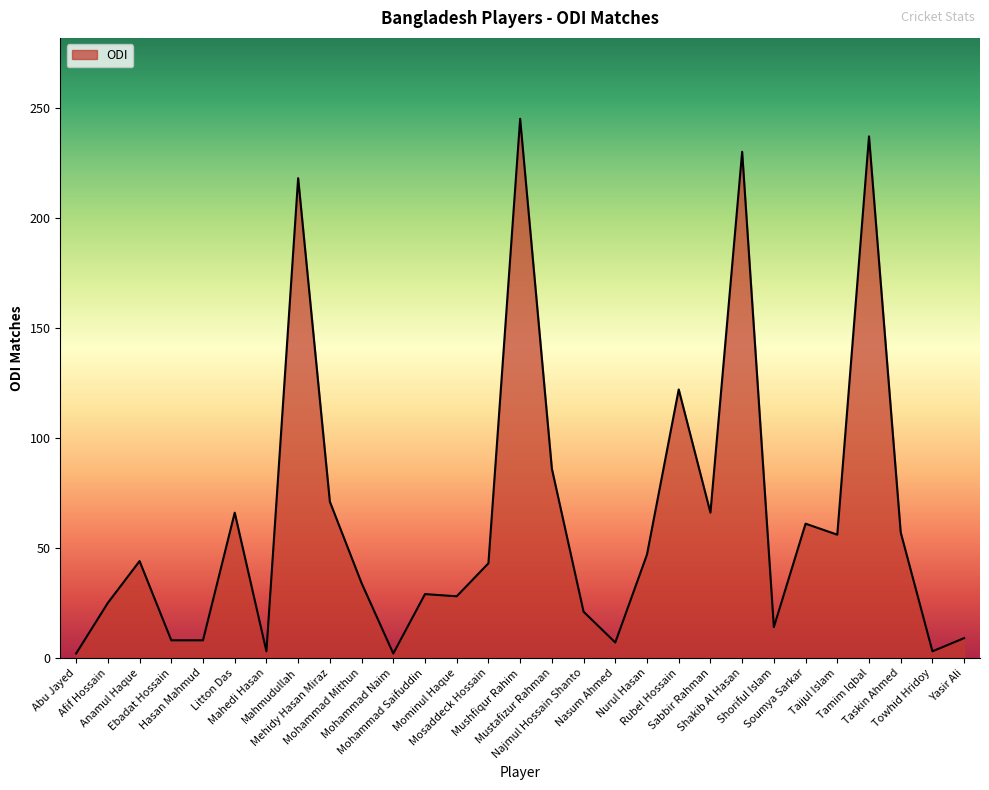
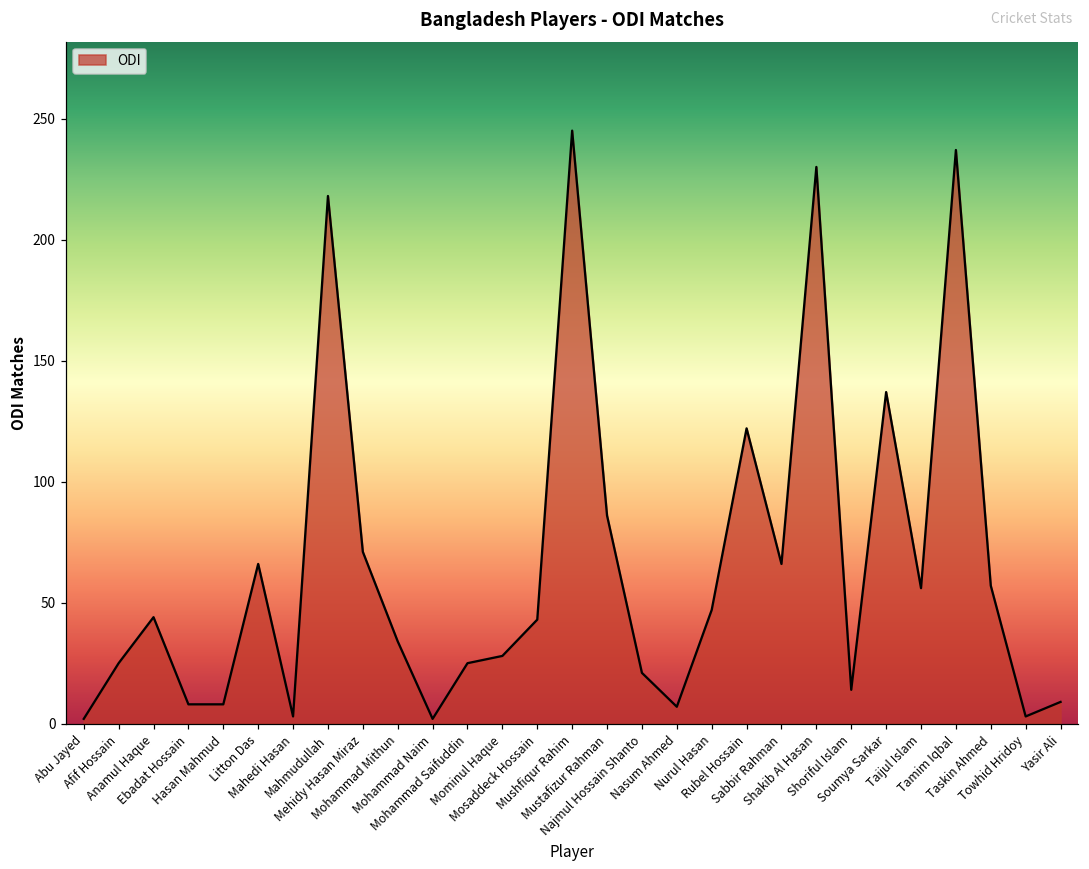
Mohammad Saifuddin: 29 -> 25
Soumya Sarkar: 61 -> 137
